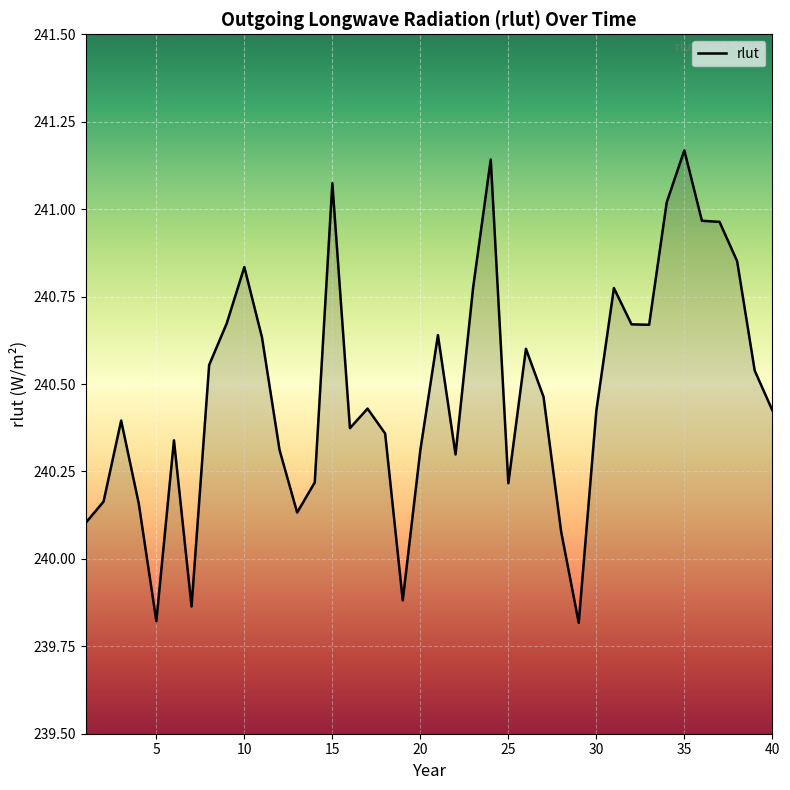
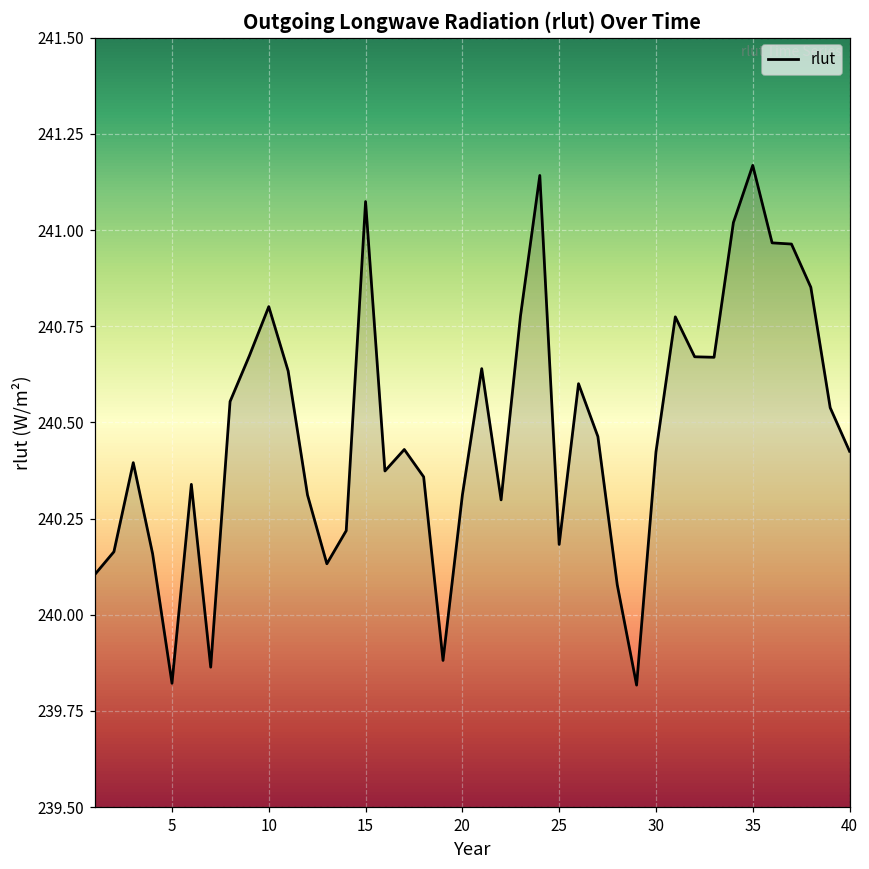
10: 240.83 -> 240.80
25: 240.22 -> 240.18
